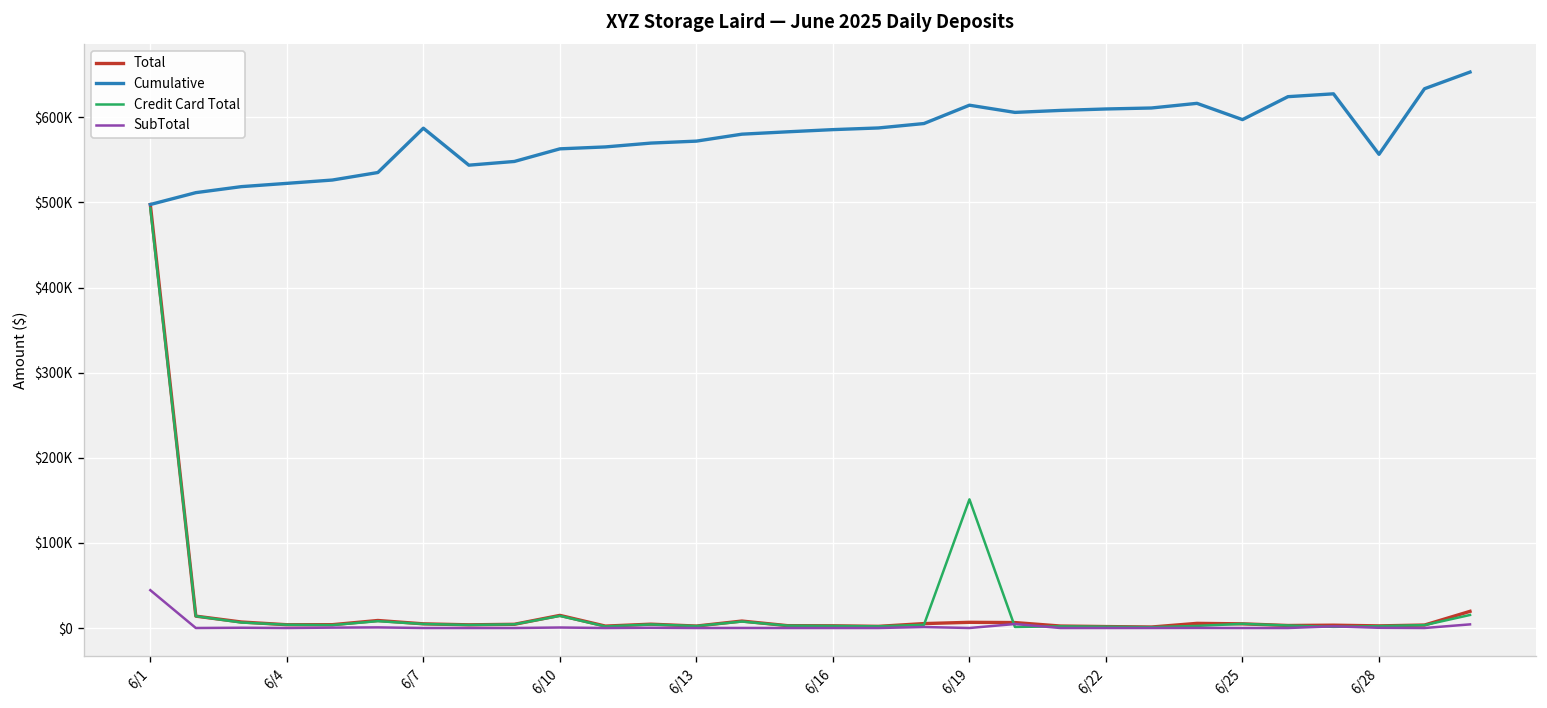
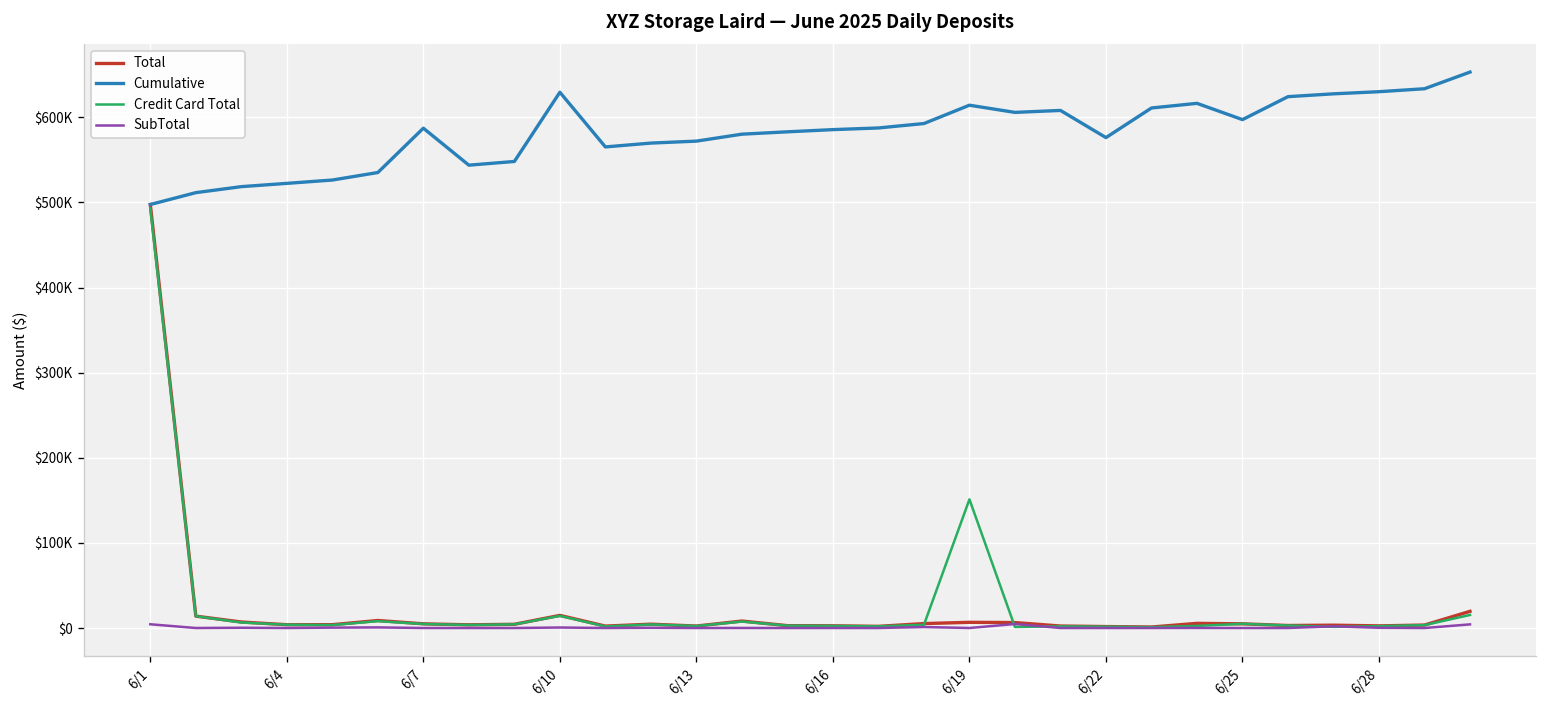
SubTotal, 6/1: $40000 -> $0
Cumulative, 6/10: $560000 -> $630000
Cumulative, 6/22: $610000 -> $580000
Cumulative, 6/28: $560000 -> $630000
